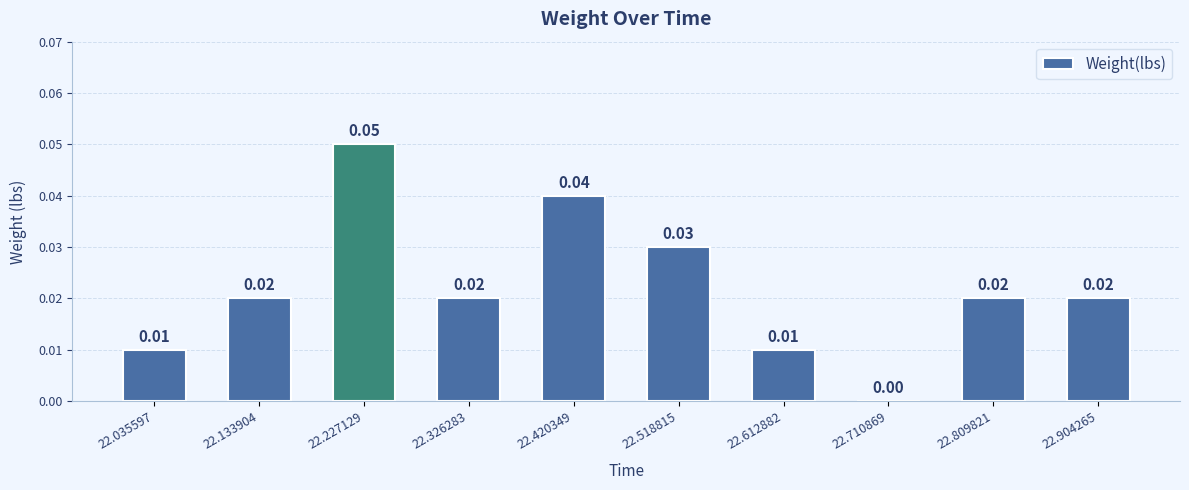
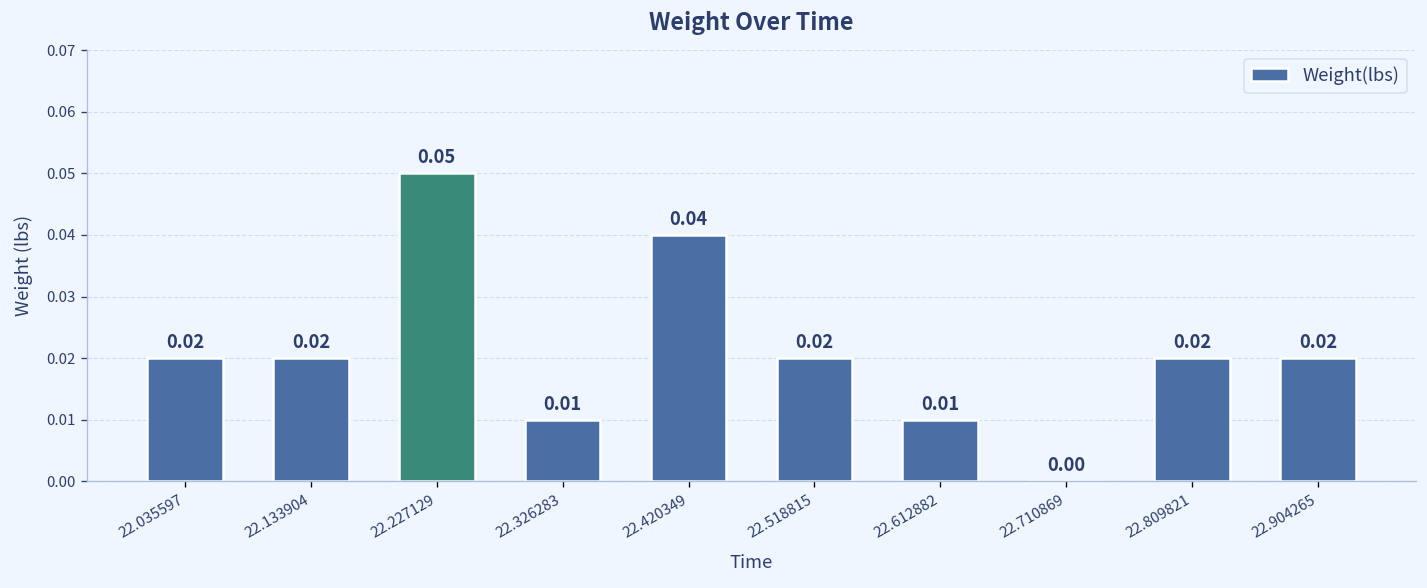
22.035597: 0.01 -> 0.02
22.326283: 0.02 -> 0.01
22.518815: 0.03 -> 0.02
